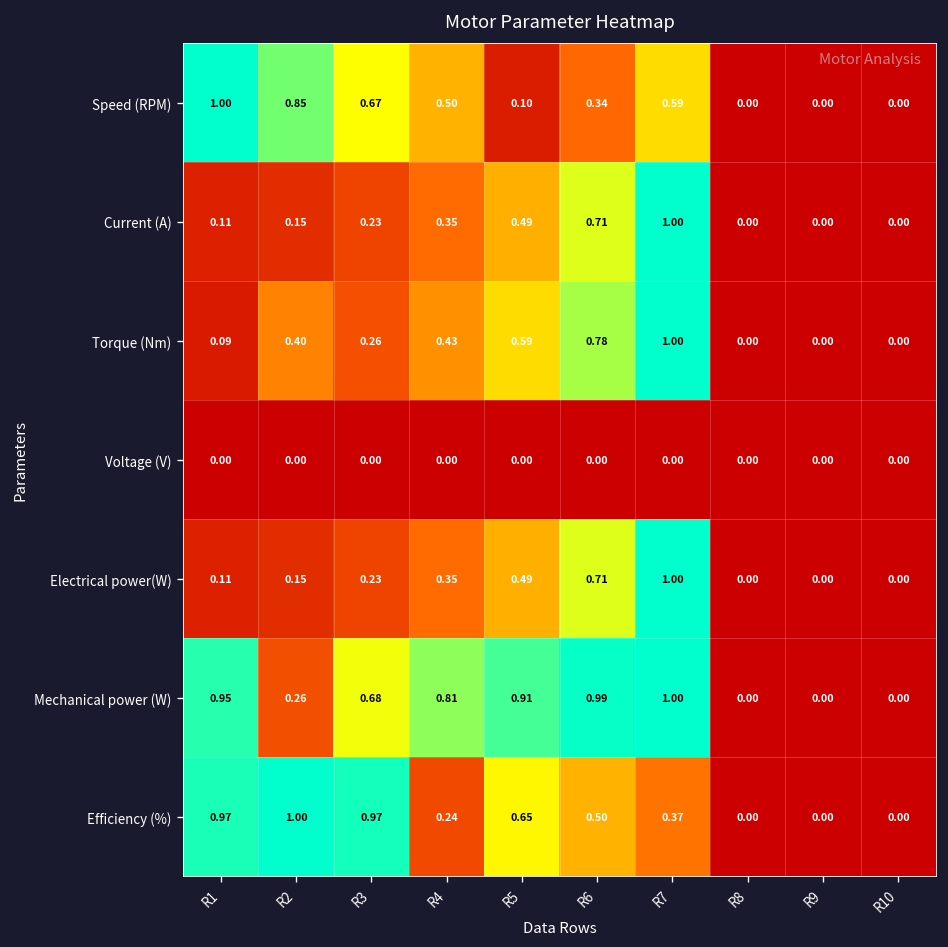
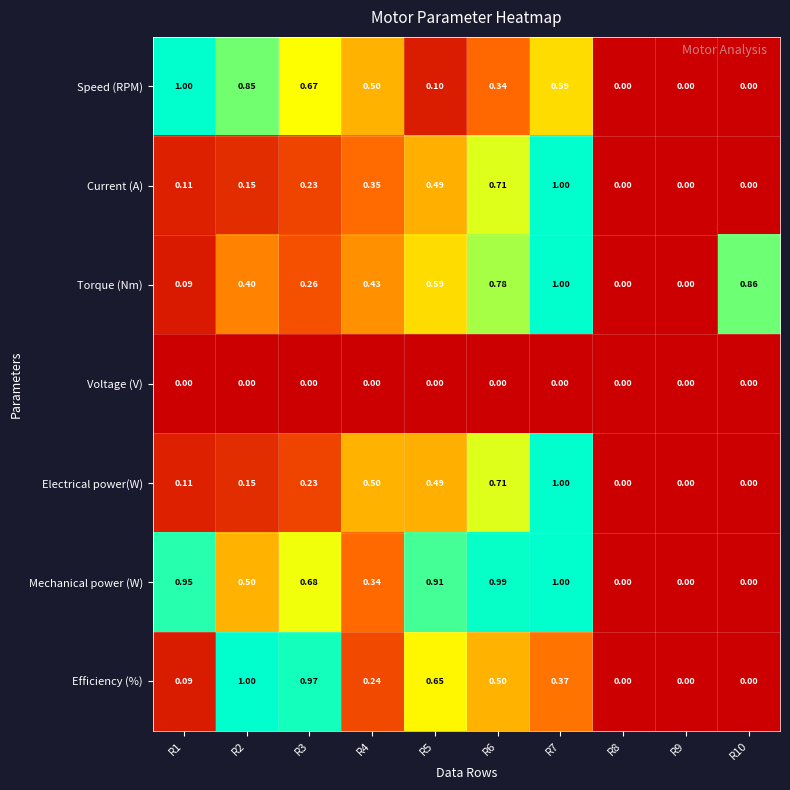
Torque (Nm), R10: 0.00 -> 0.86
Electrical power(W), R4: 0.35 -> 0.50
Mechanical power (W), R2: 0.26 -> 0.50
Mechanical power (W), R4: 0.81 -> 0.34
Efficiency (%), R1: 0.97 -> 0.09
